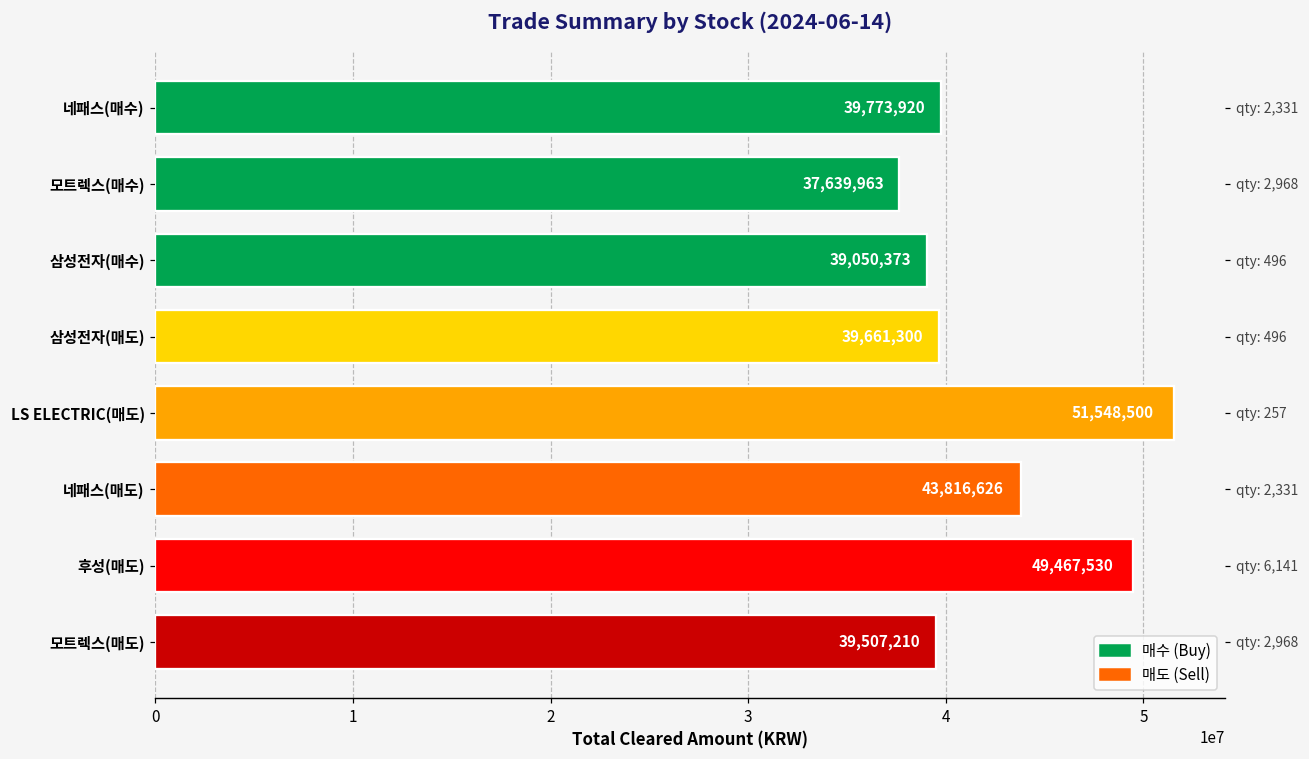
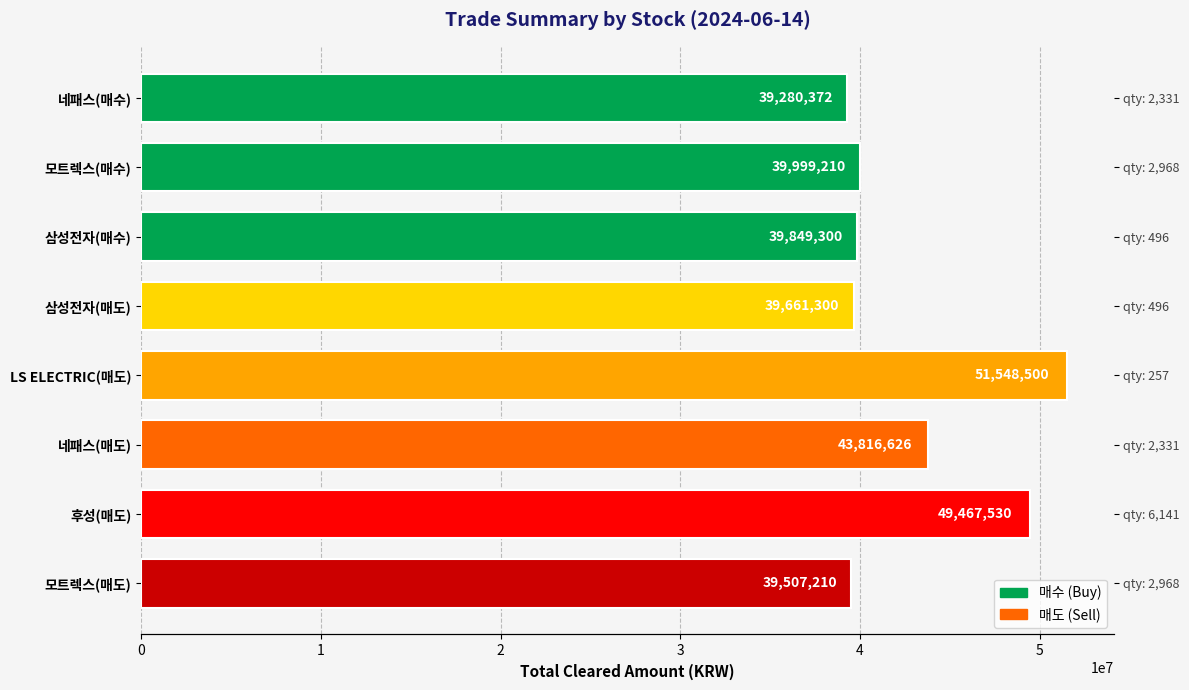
네패스(매수): 39,773,920 -> 39,280,372
모트렉스(매수): 37,639,963 -> 39,999,210
삼성전자(매수): 39,050,373 -> 39,849,300
